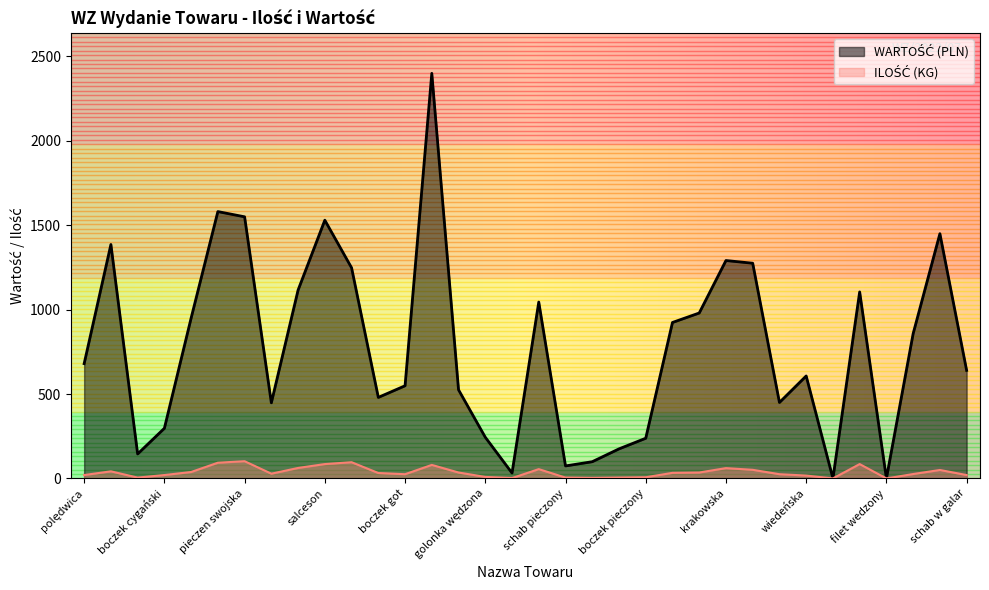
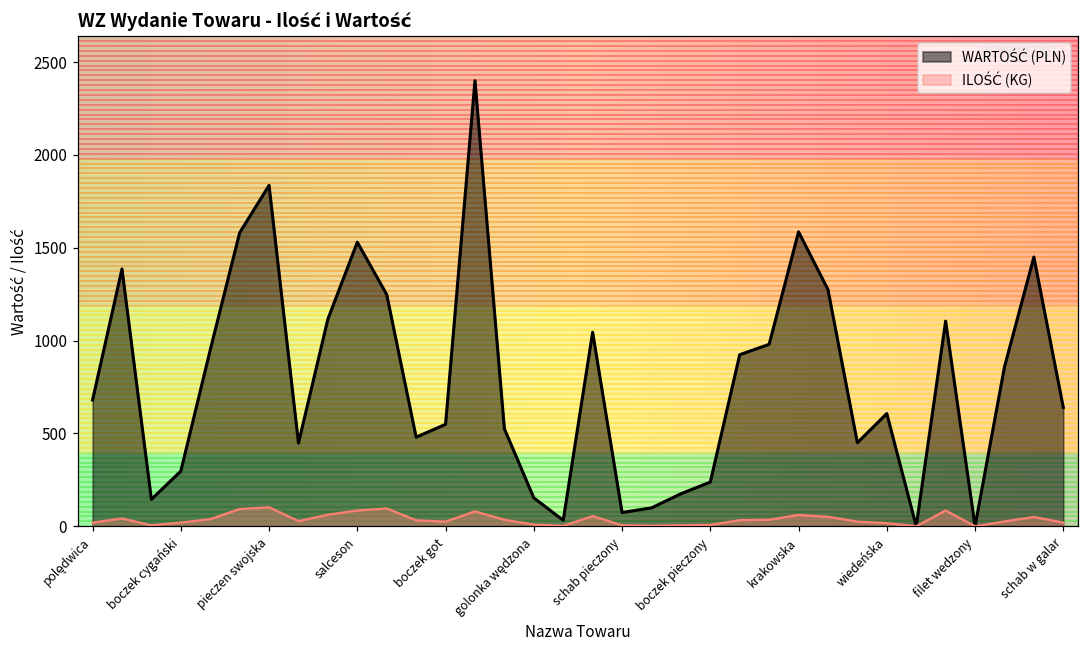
WARTOŚĆ (PLN), pieczen swojska: 1550 -> 1840
WARTOŚĆ (PLN), golonka wędzona: 240 -> 150
WARTOŚĆ (PLN), krakowska: 1290 -> 1590
